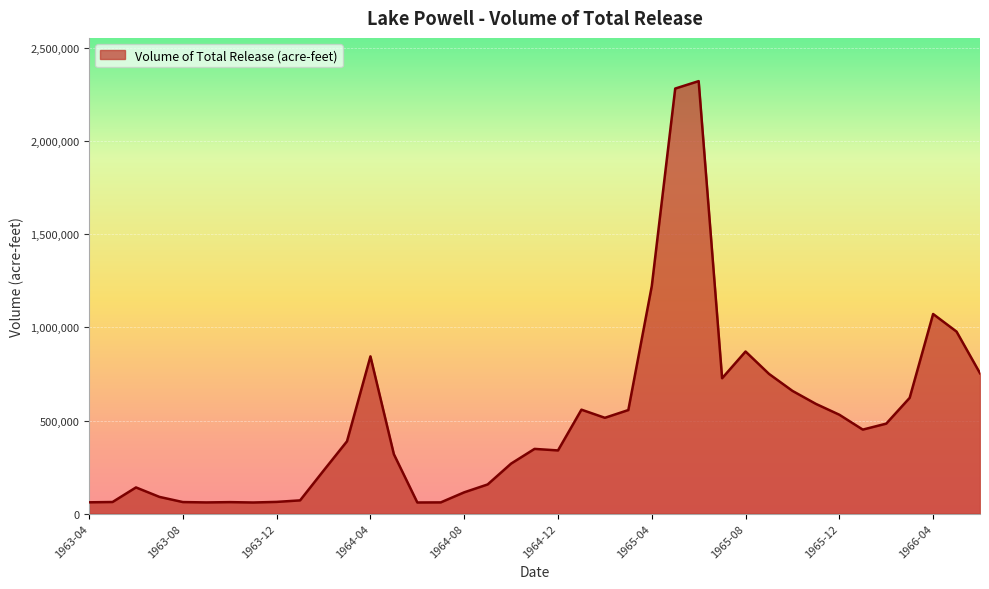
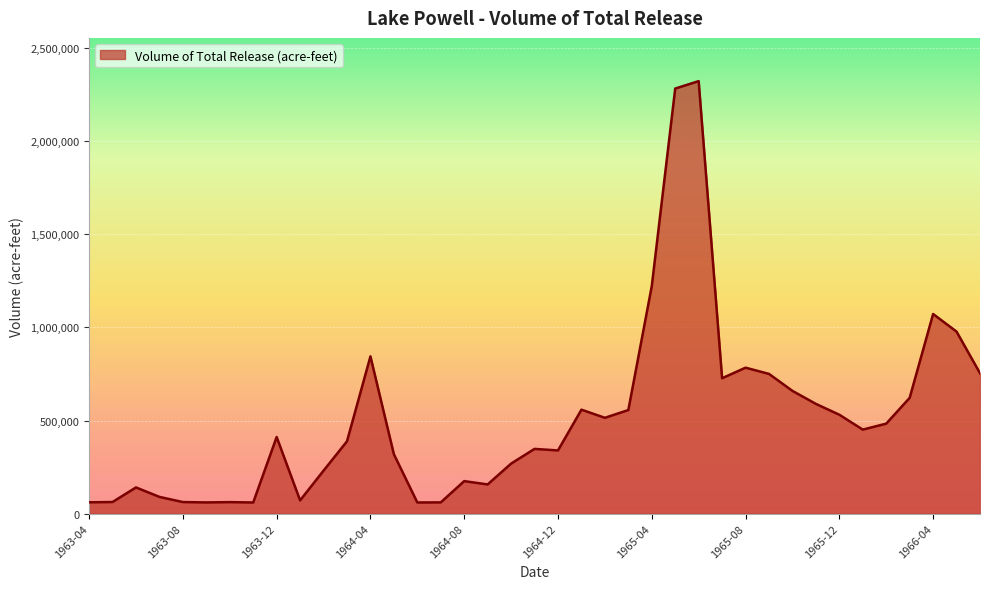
1963-12: 60,000 -> 410,000
1964-08: 110,000 -> 170,000
1965-08: 870,000 -> 780,000
